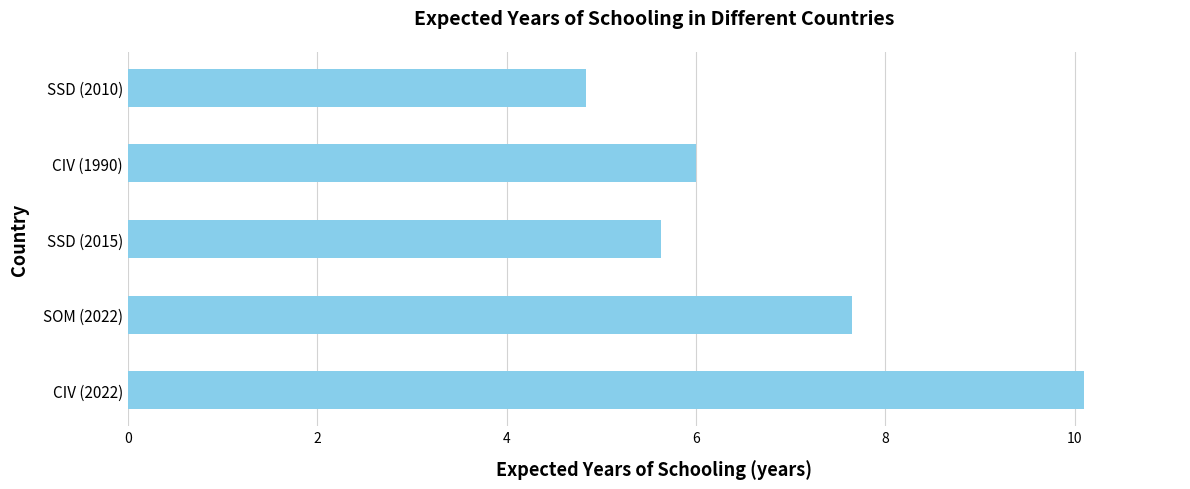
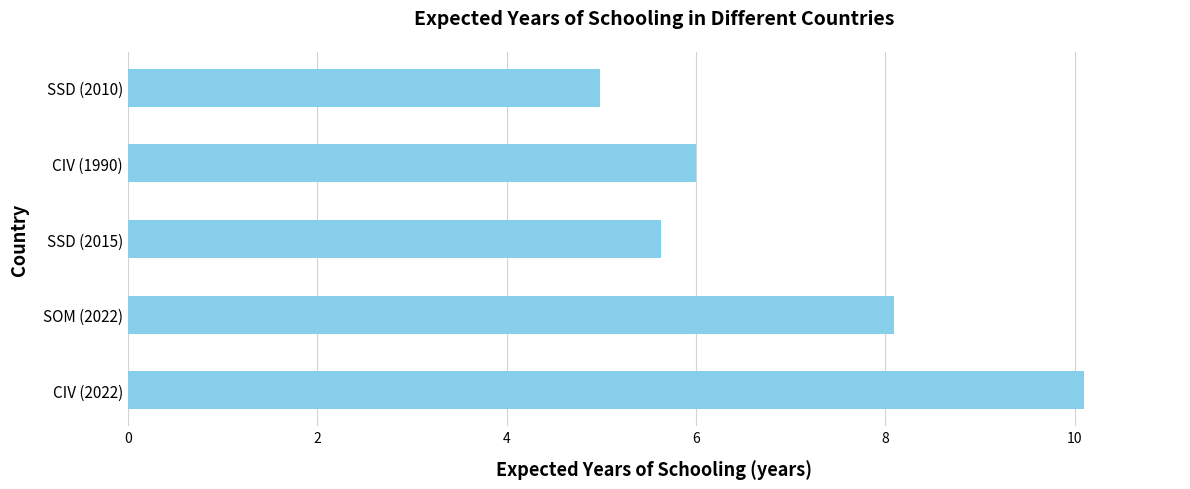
SSD (2010): 4.8 -> 5.0
SOM (2022): 7.6 -> 8.1
